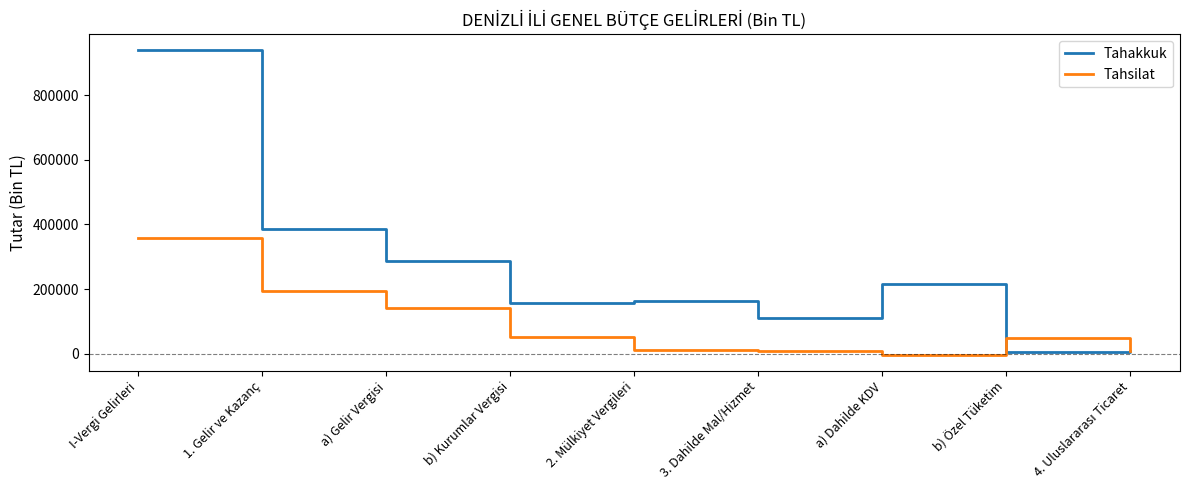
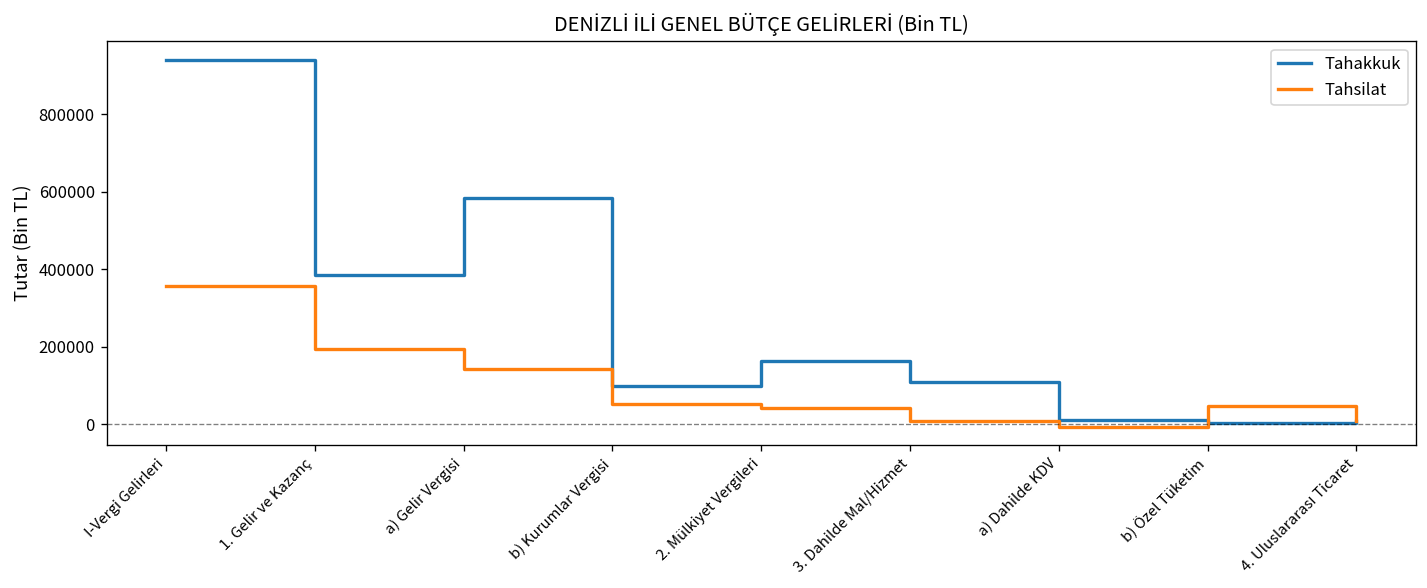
Tahakkuk, a) Gelir Vergisi: 290000 -> 580000
Tahakkuk, b) Kurumlar Vergisi: 160000 -> 100000
Tahsilat, 2. Mülkiyet Vergileri: 10000 -> 40000
Tahakkuk, a) Dahilde KDV: 220000 -> 10000
